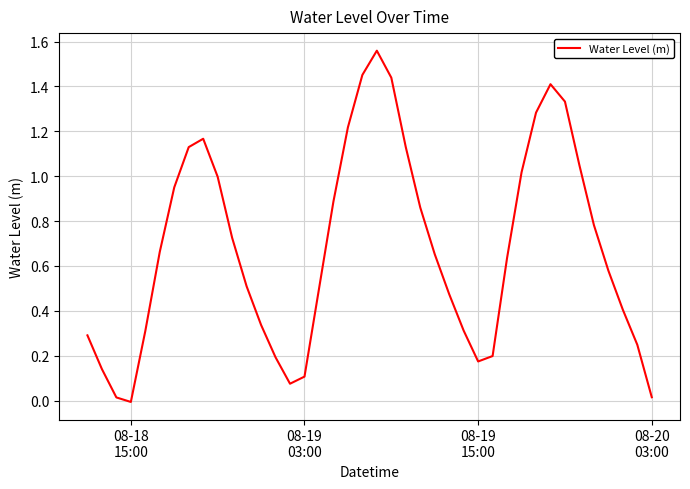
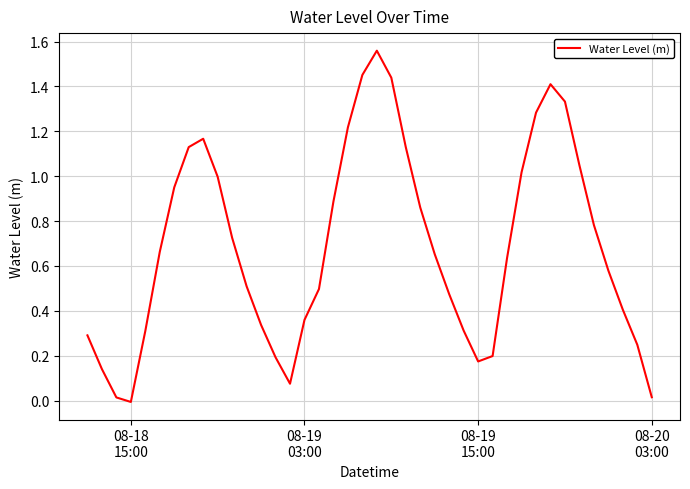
08-19 03:00: 0.11 -> 0.36
